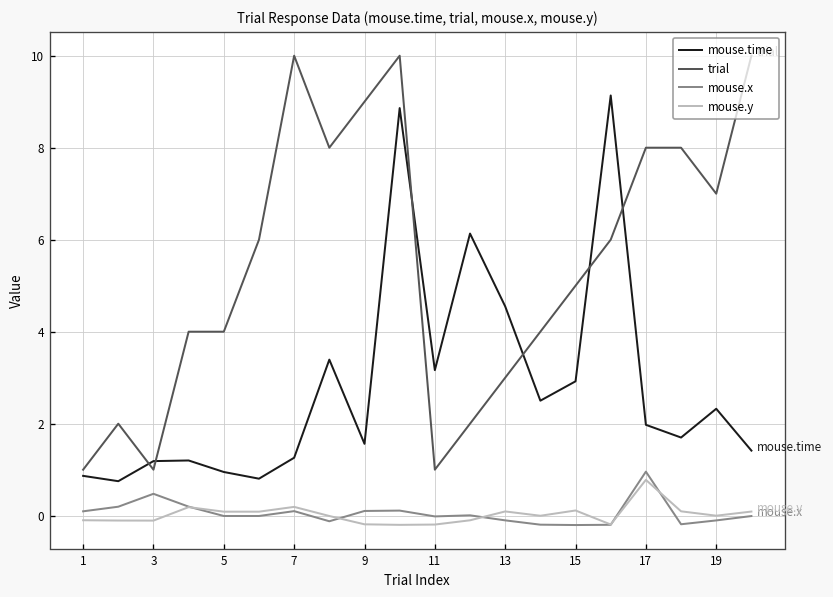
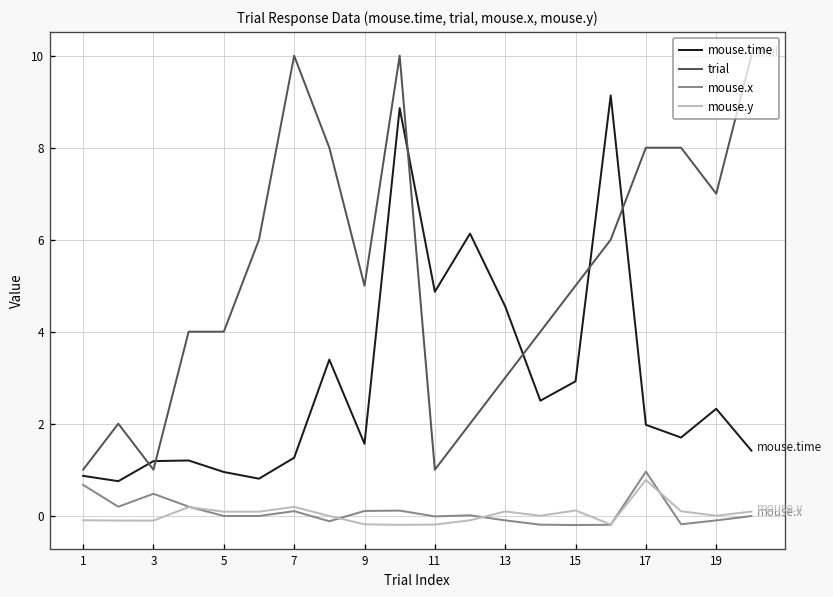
mouse.x, 1: 0.1 -> 0.7
trial, 9: 9 -> 5
mouse.time, 11: 3.2 -> 4.9
